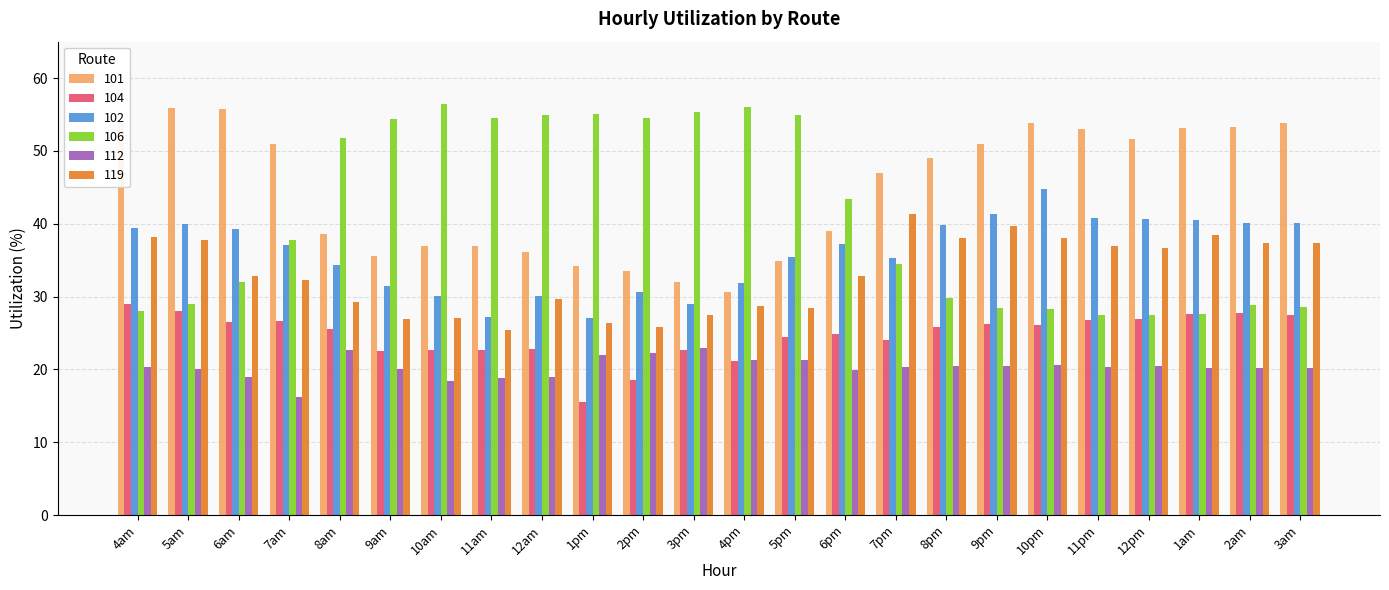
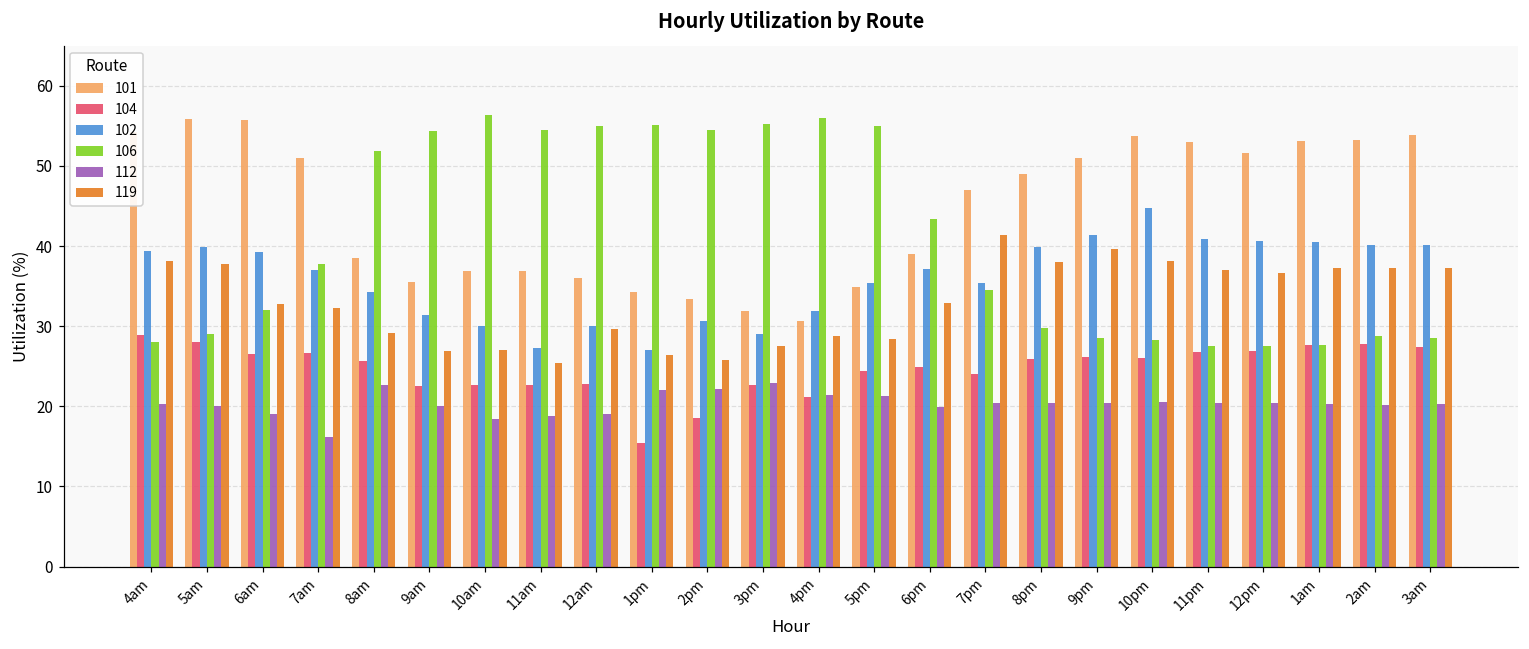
119, 1am: 39 -> 37
